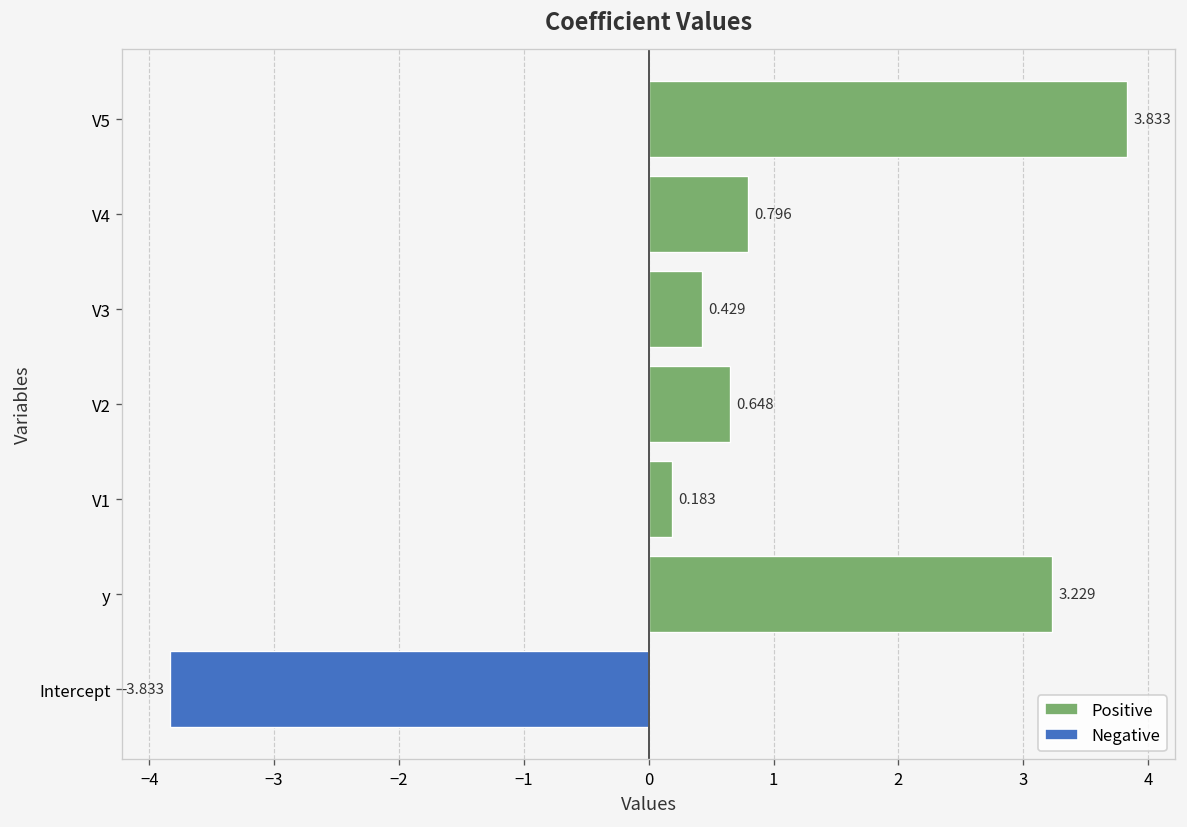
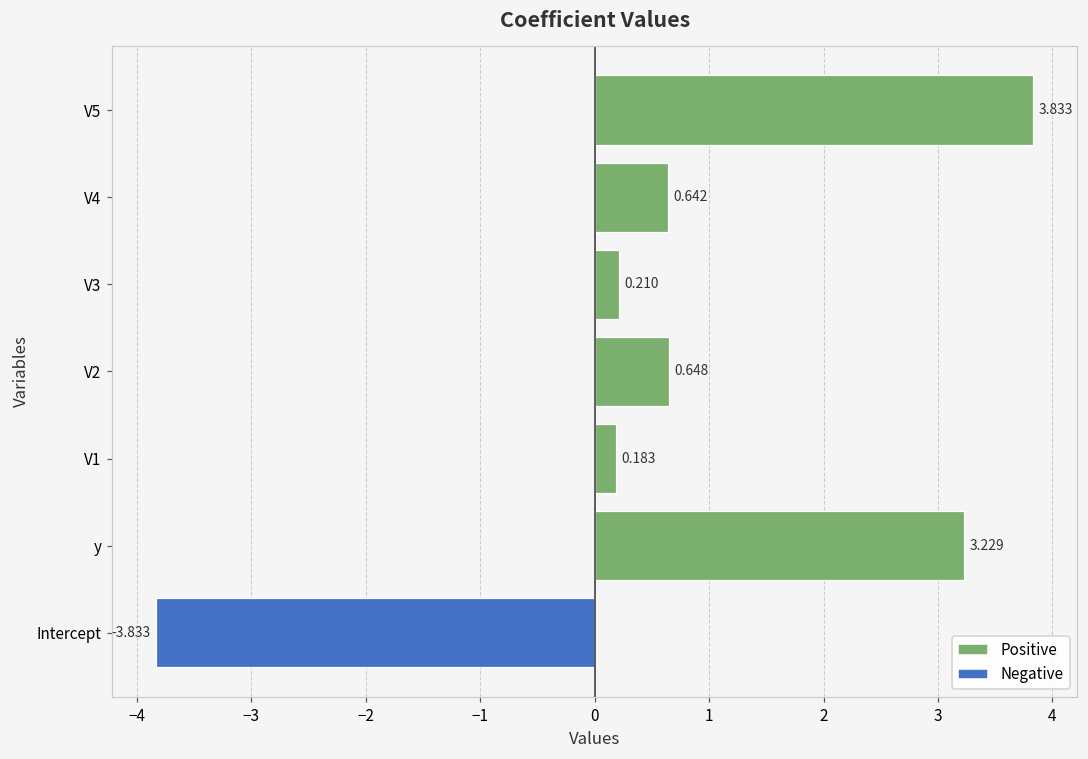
V4: 0.796 -> 0.642
V3: 0.429 -> 0.210
